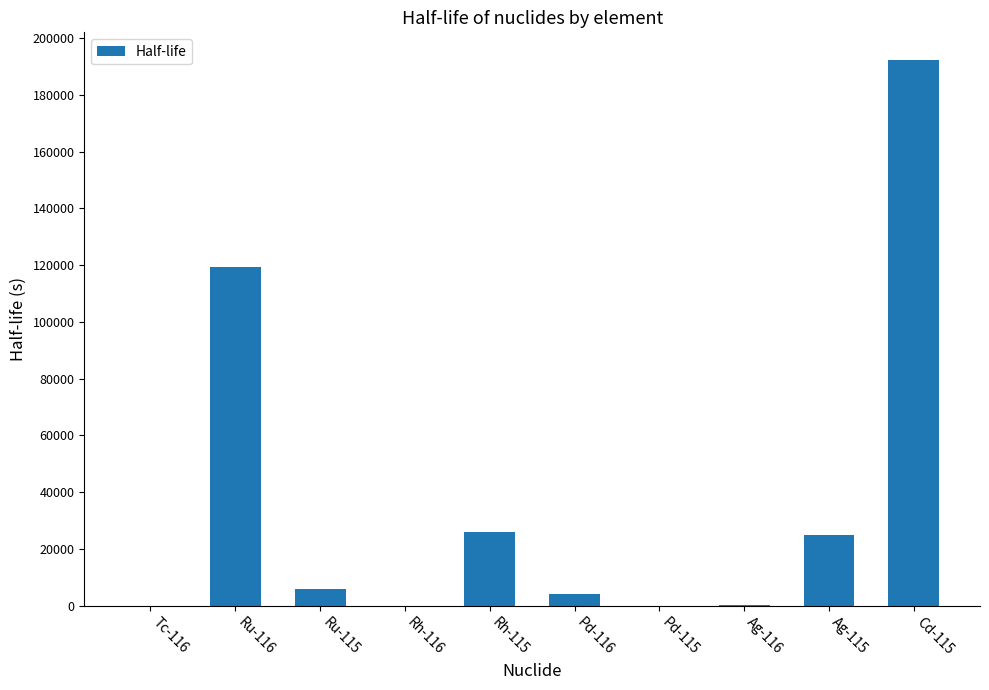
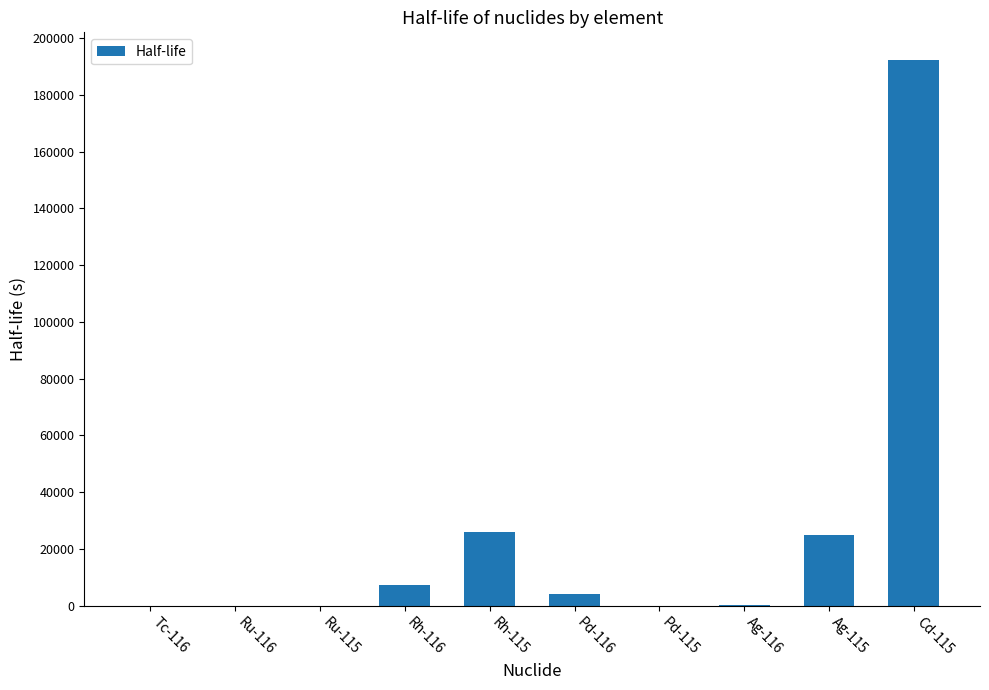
Ru-116: 120000 -> 0
Ru-115: 6000 -> 0
Rh-116: 0 -> 7000
